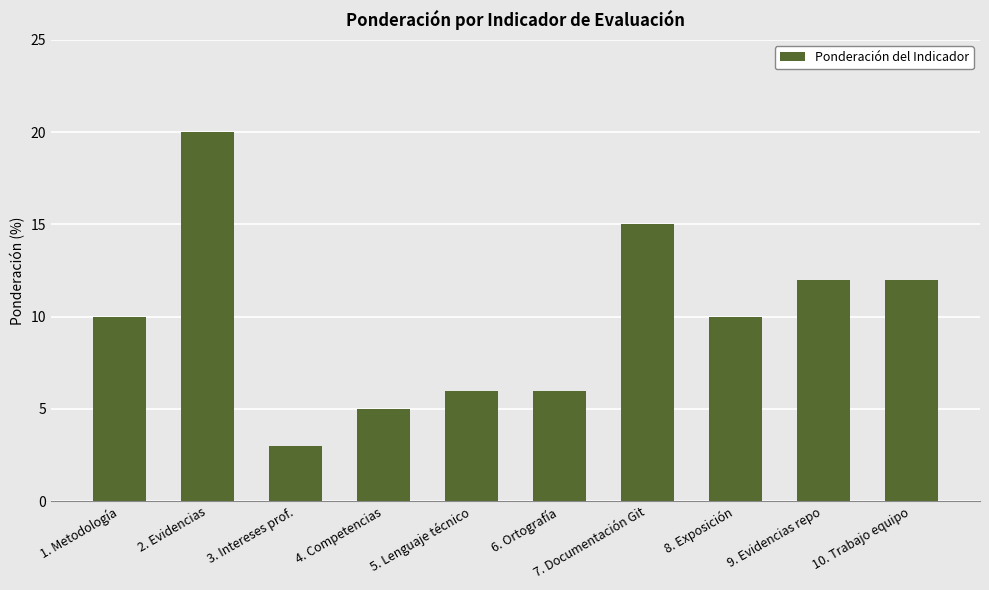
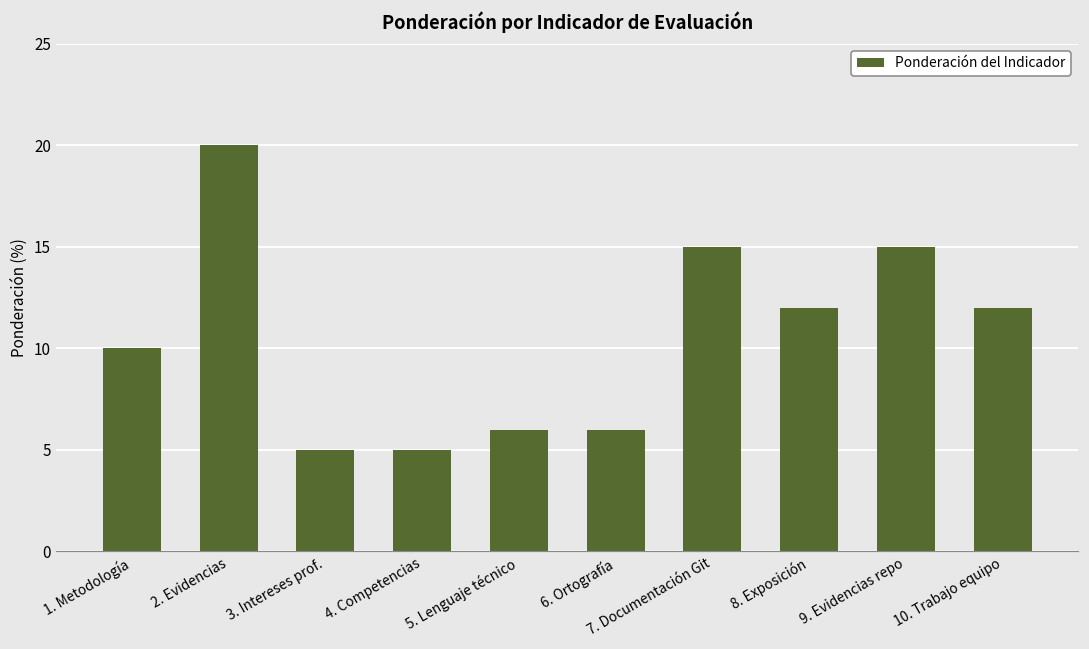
3. Intereses prof.: 3 -> 5
8. Exposición: 10 -> 12
9. Evidencias repo: 12 -> 15
